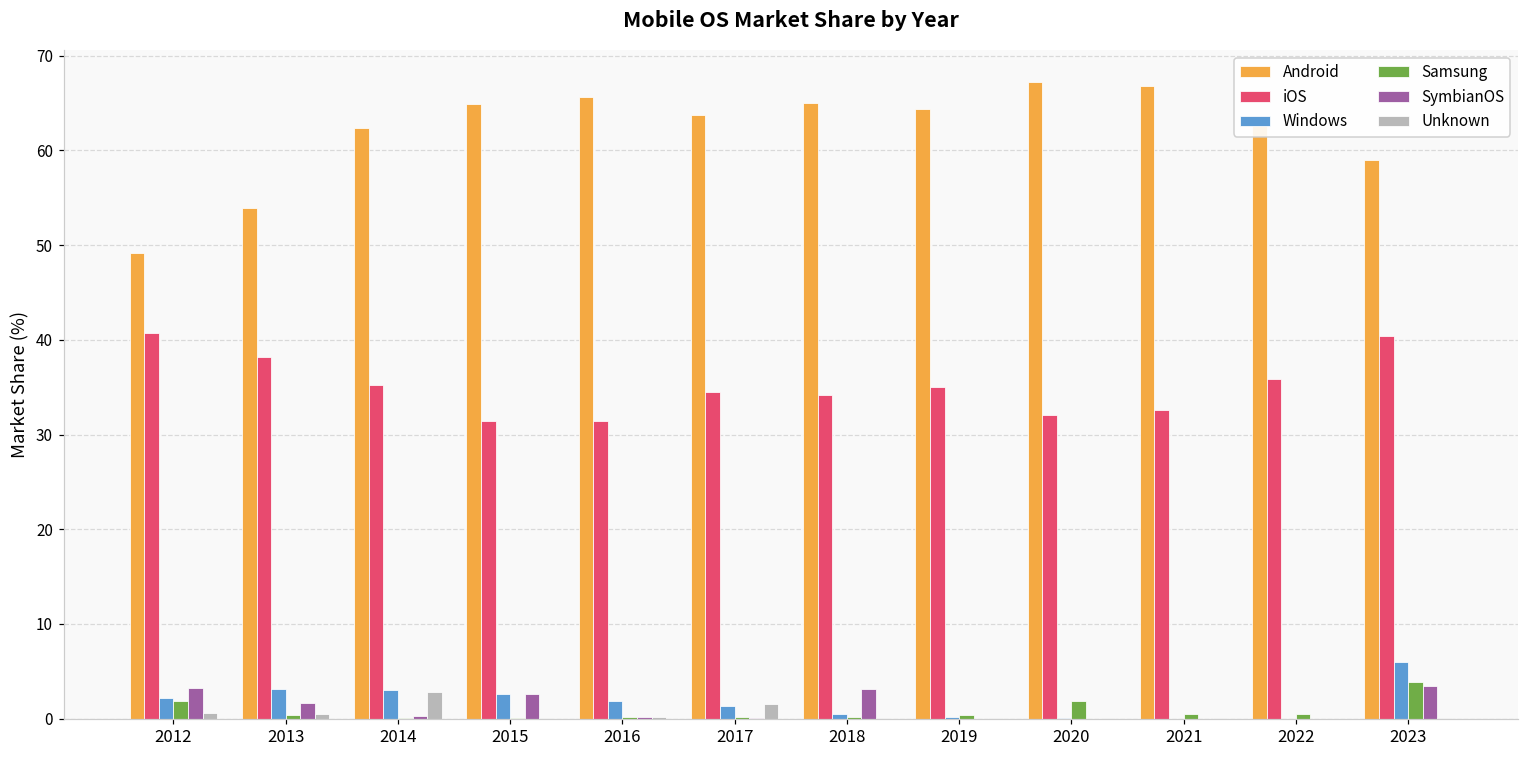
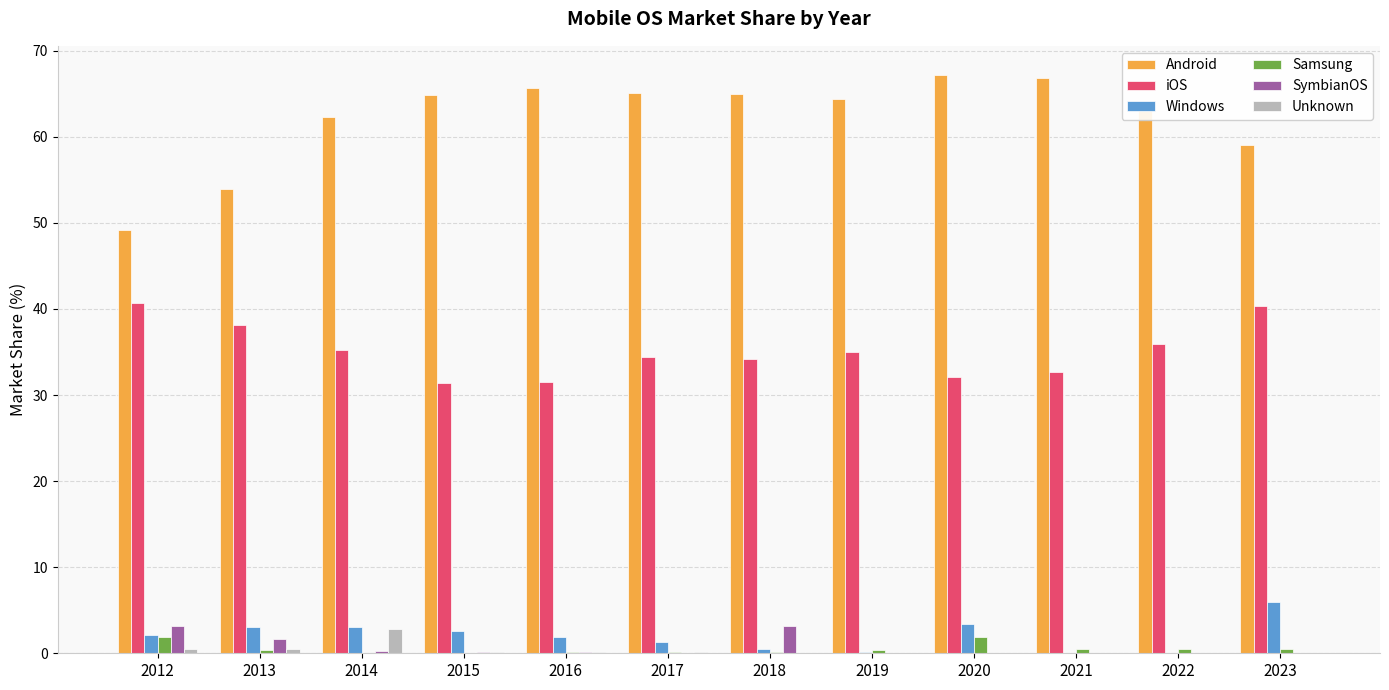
SymbianOS, 2015: 3 -> 0
Android, 2017: 64 -> 65
Unknown, 2017: 2 -> 0
Windows, 2020: 0 -> 3
Samsung, 2023: 4 -> 0
SymbianOS, 2023: 3 -> 0
